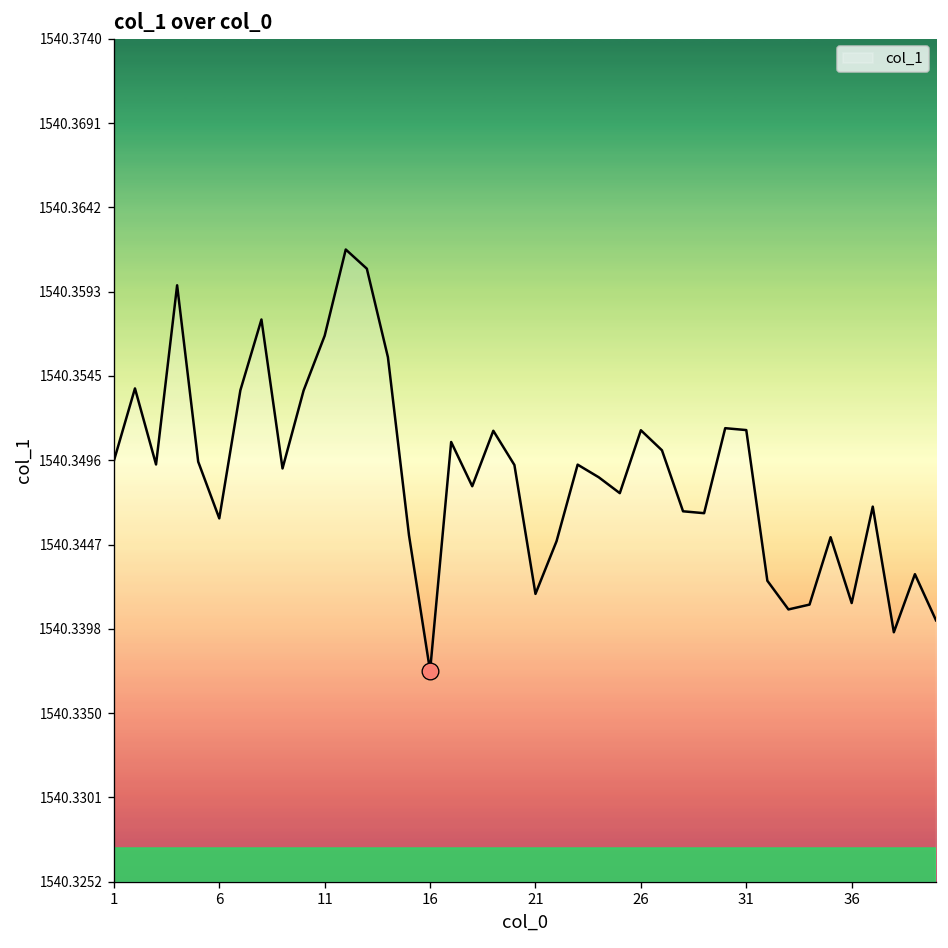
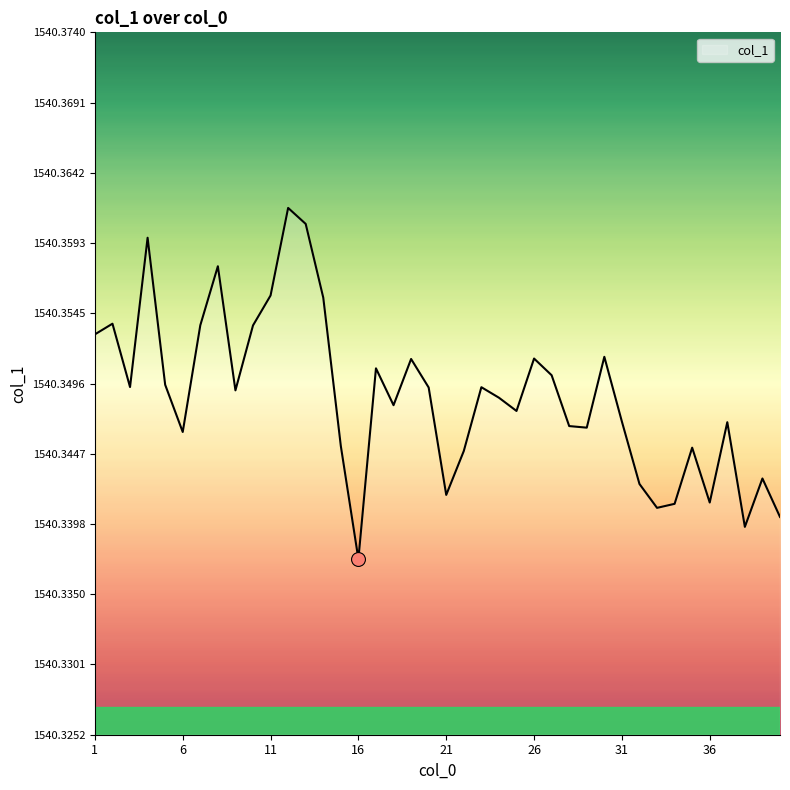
col_1, 1: 1540.3496 -> 1540.3530
col_1, 11: 1540.3568 -> 1540.3557
col_1, 31: 1540.3513 -> 1540.3469
